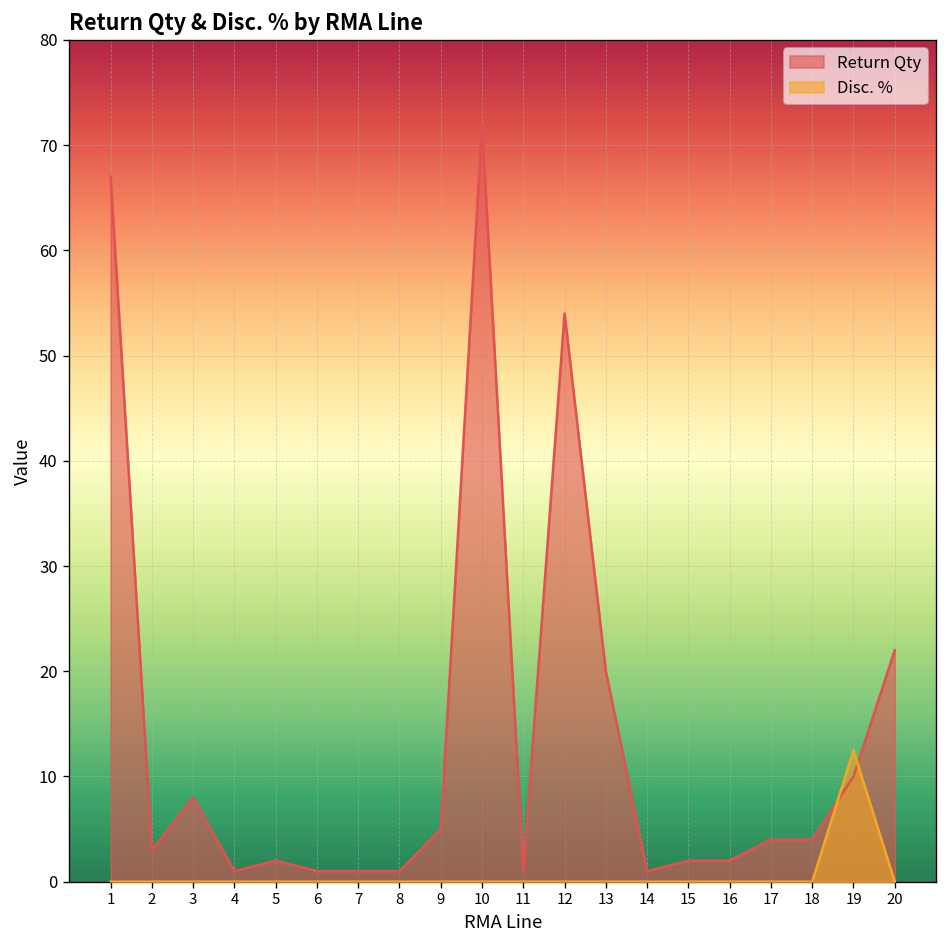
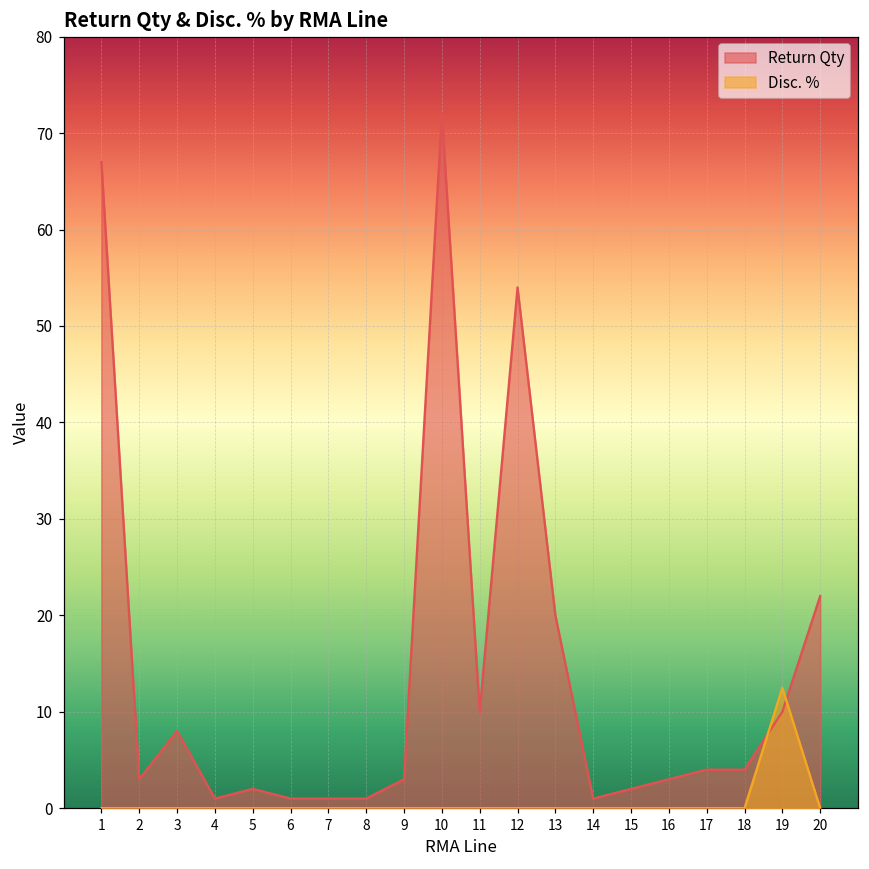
Return Qty, 9: 5 -> 3
Return Qty, 11: 1 -> 10
Return Qty, 16: 2 -> 3
